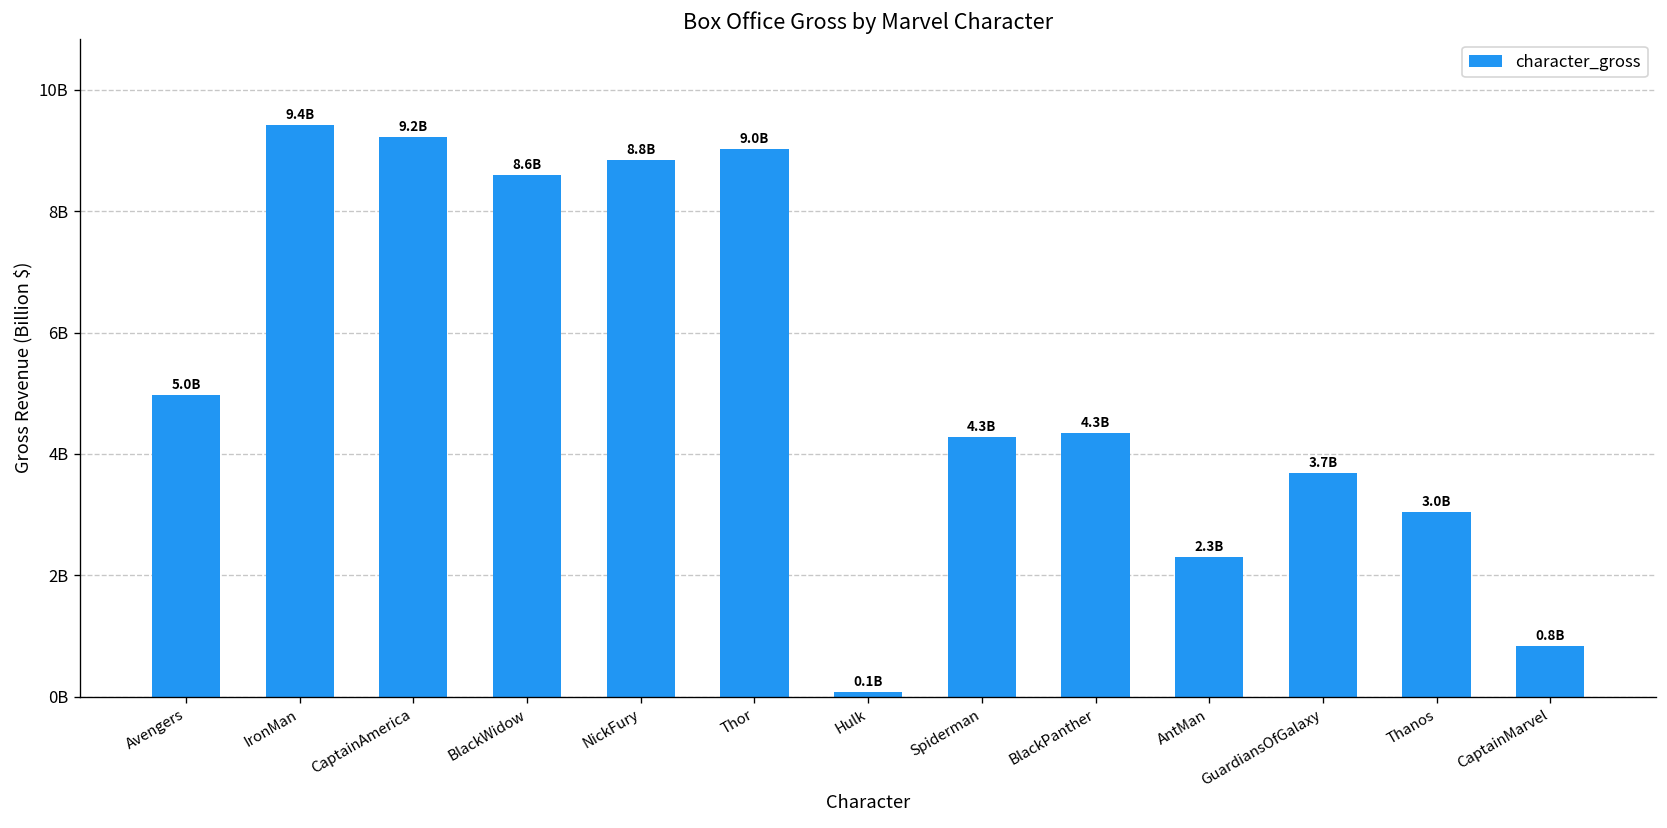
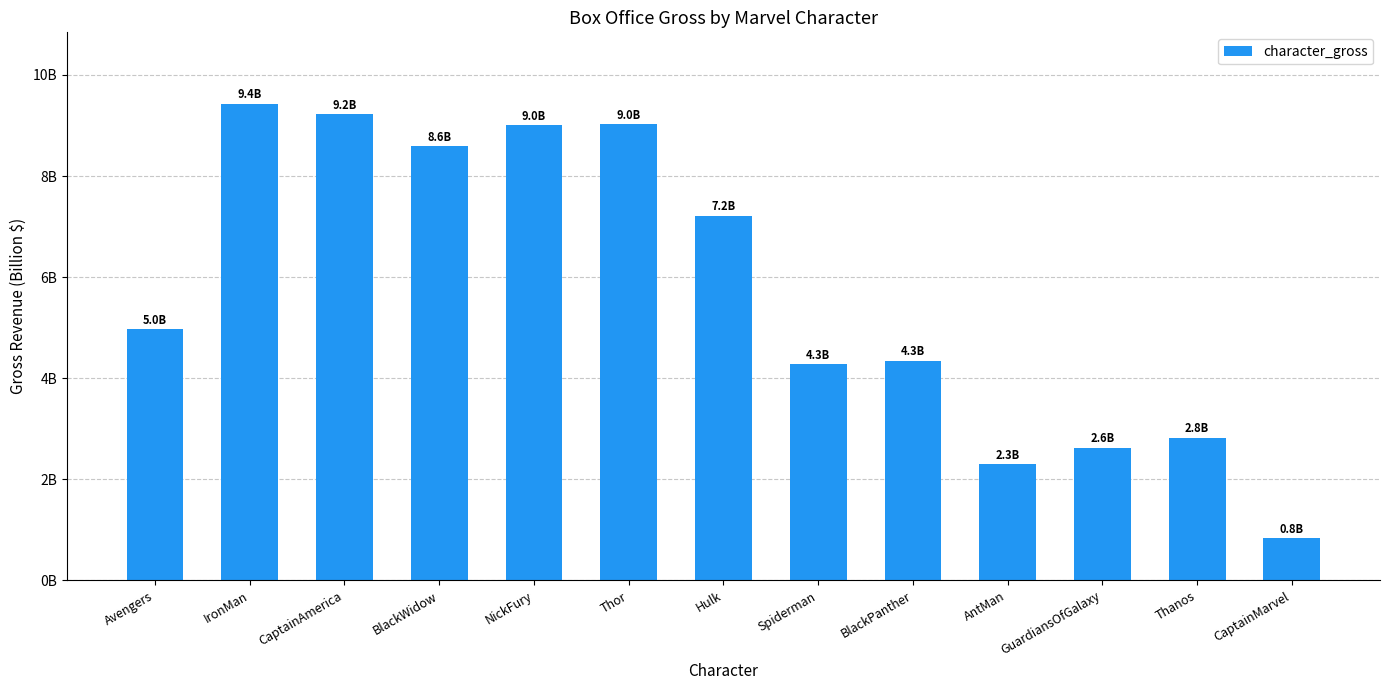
NickFury: 8.8B -> 9.0B
Hulk: 0.1B -> 7.2B
GuardiansOfGalaxy: 3.7B -> 2.6B
Thanos: 3.0B -> 2.8B
